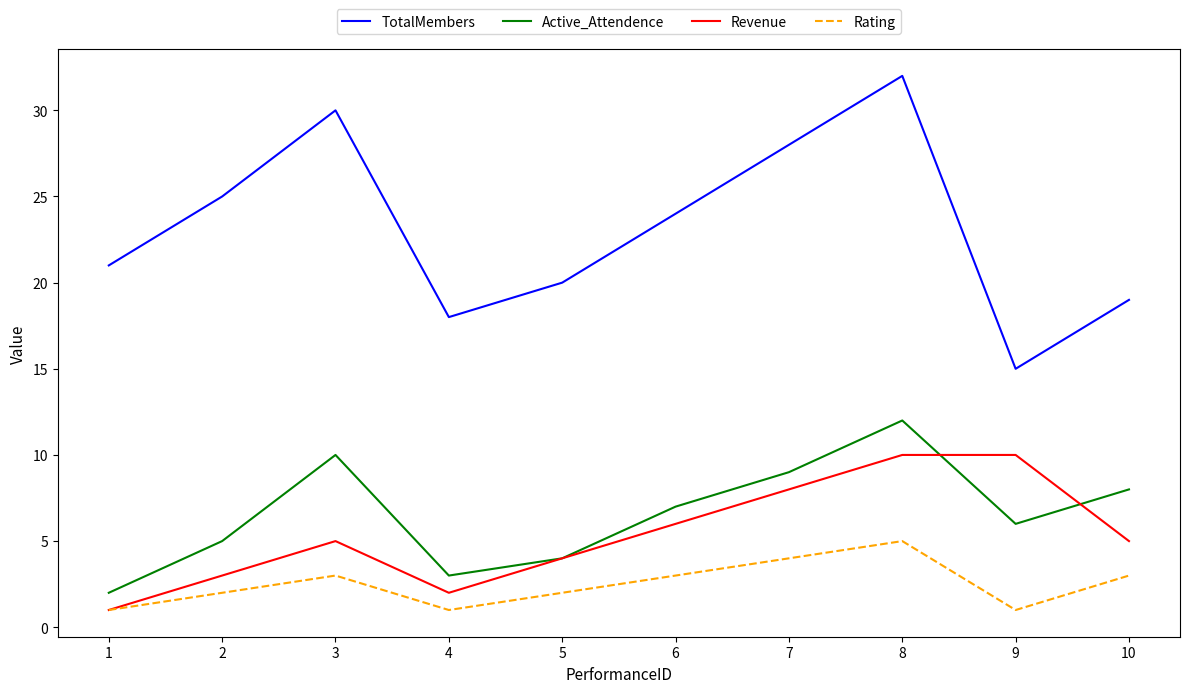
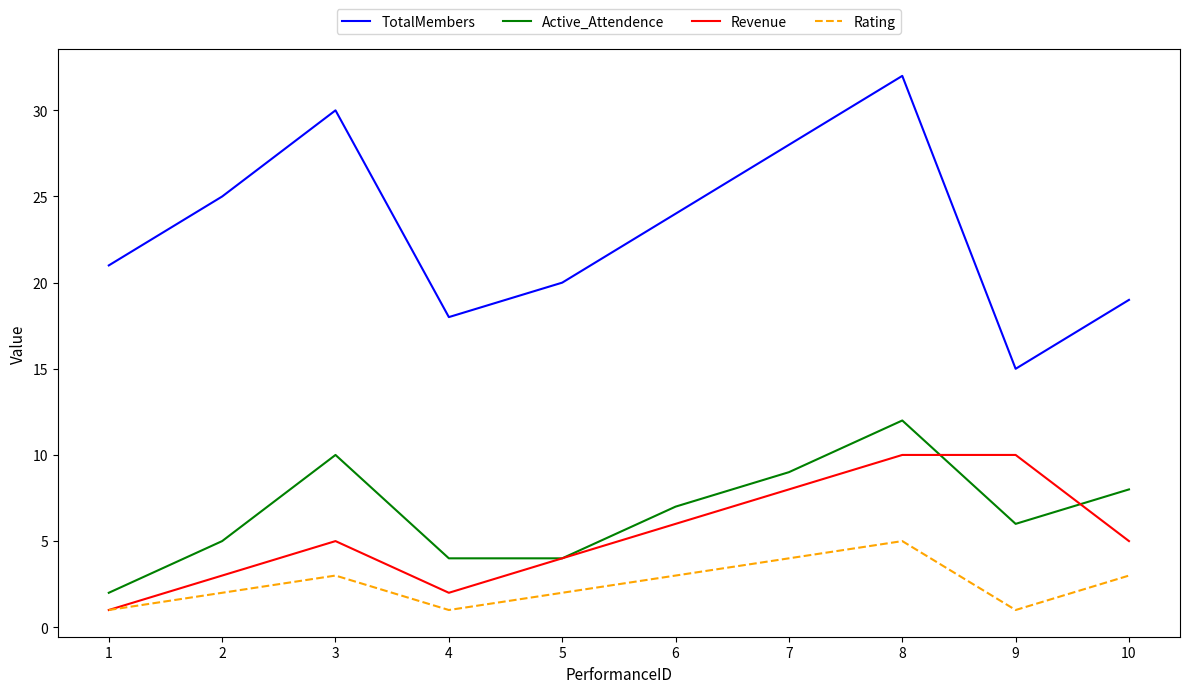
Active_Attendence, 4: 3 -> 4
